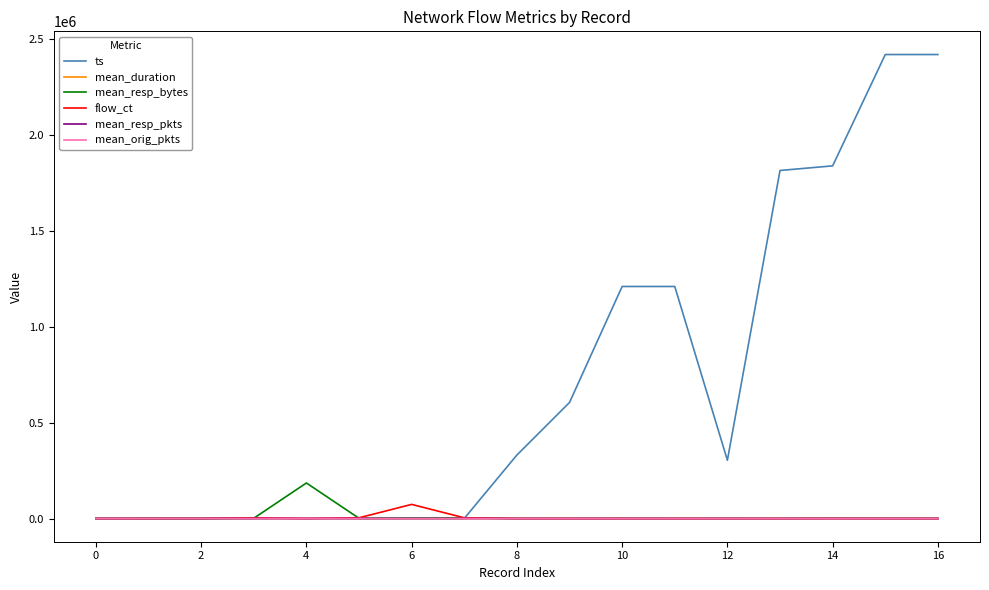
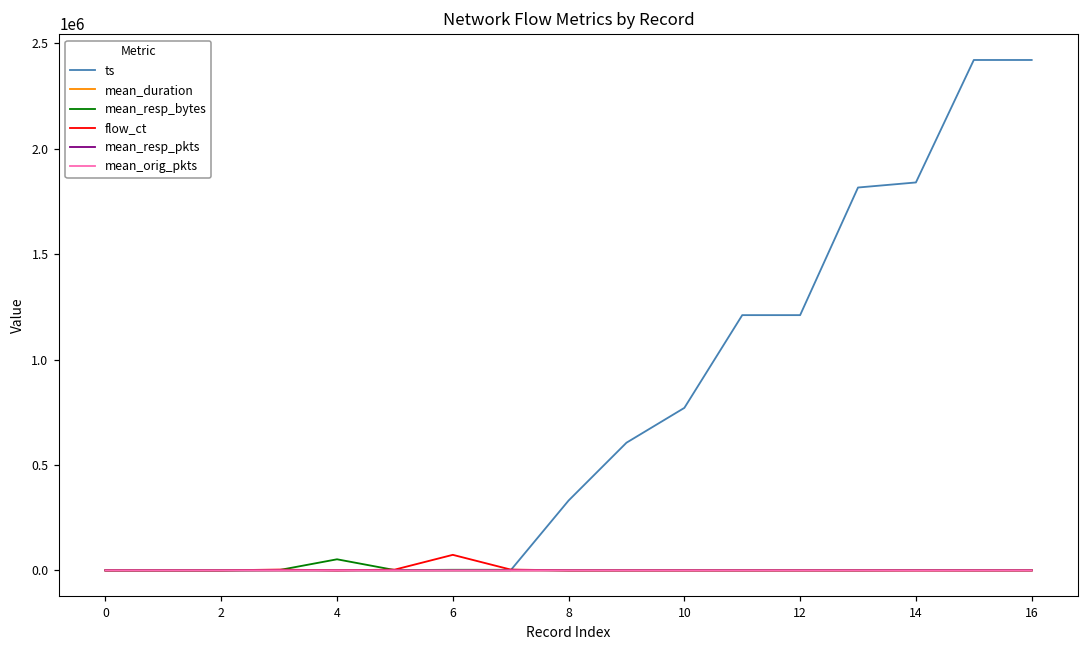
mean_resp_bytes, 4: 190000 -> 50000
ts, 10: 1210000 -> 770000
ts, 12: 300000 -> 1210000
